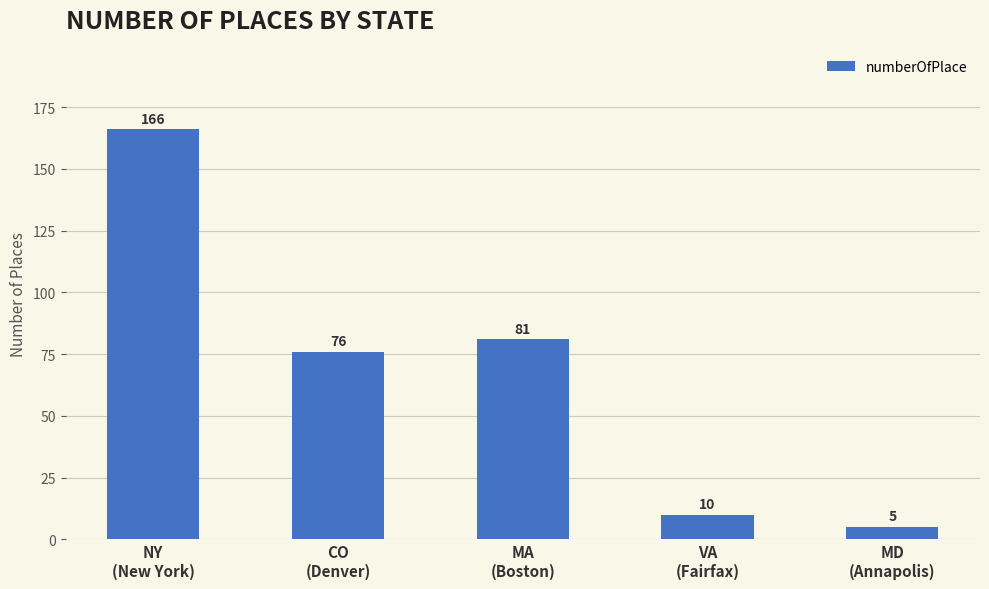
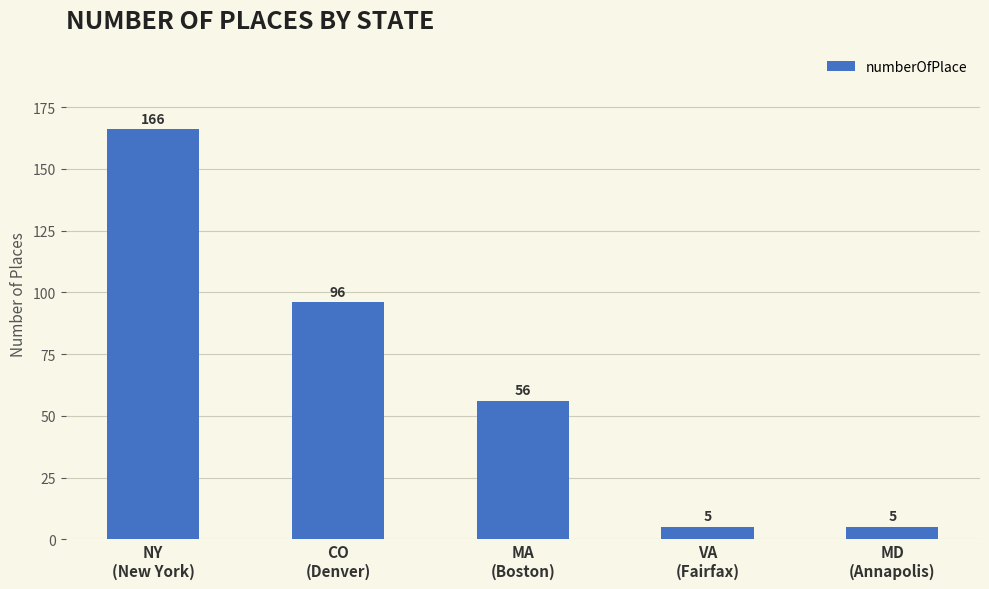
CO (Denver): 76 -> 96
MA (Boston): 81 -> 56
VA (Fairfax): 10 -> 5
